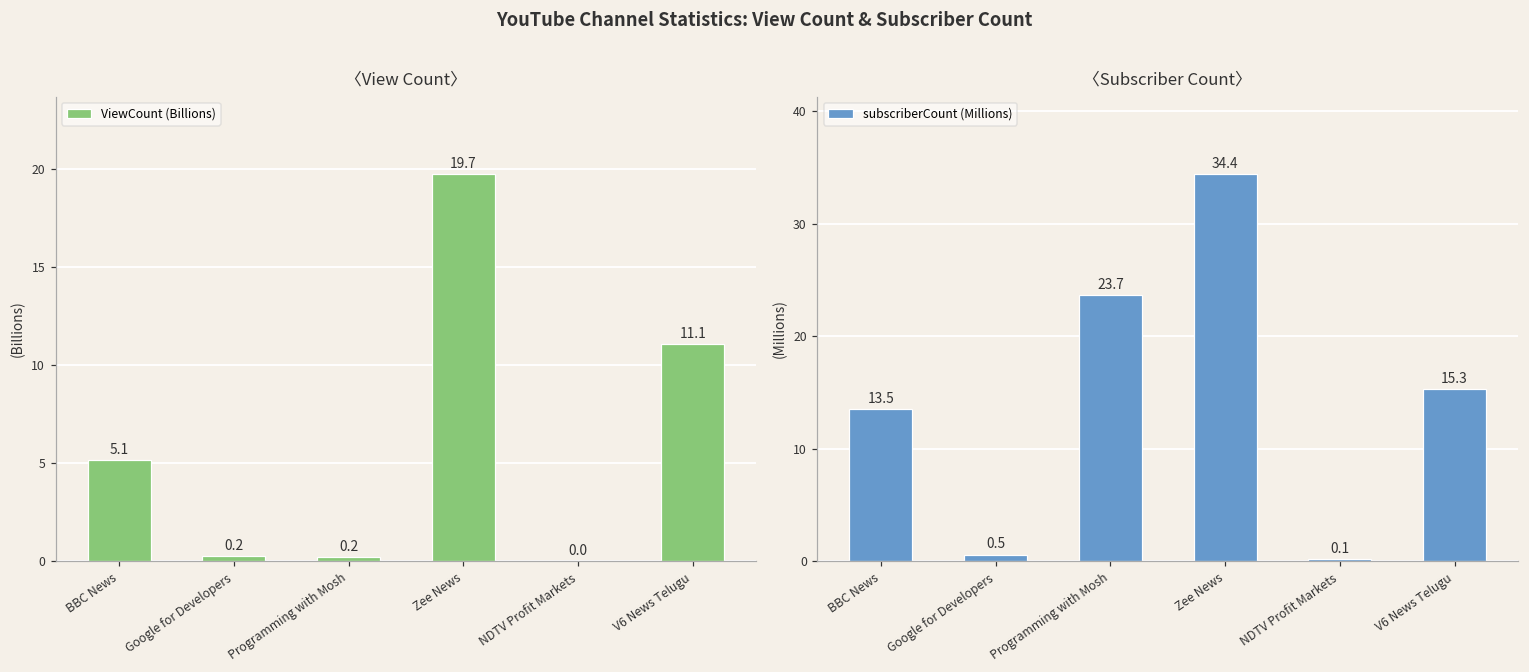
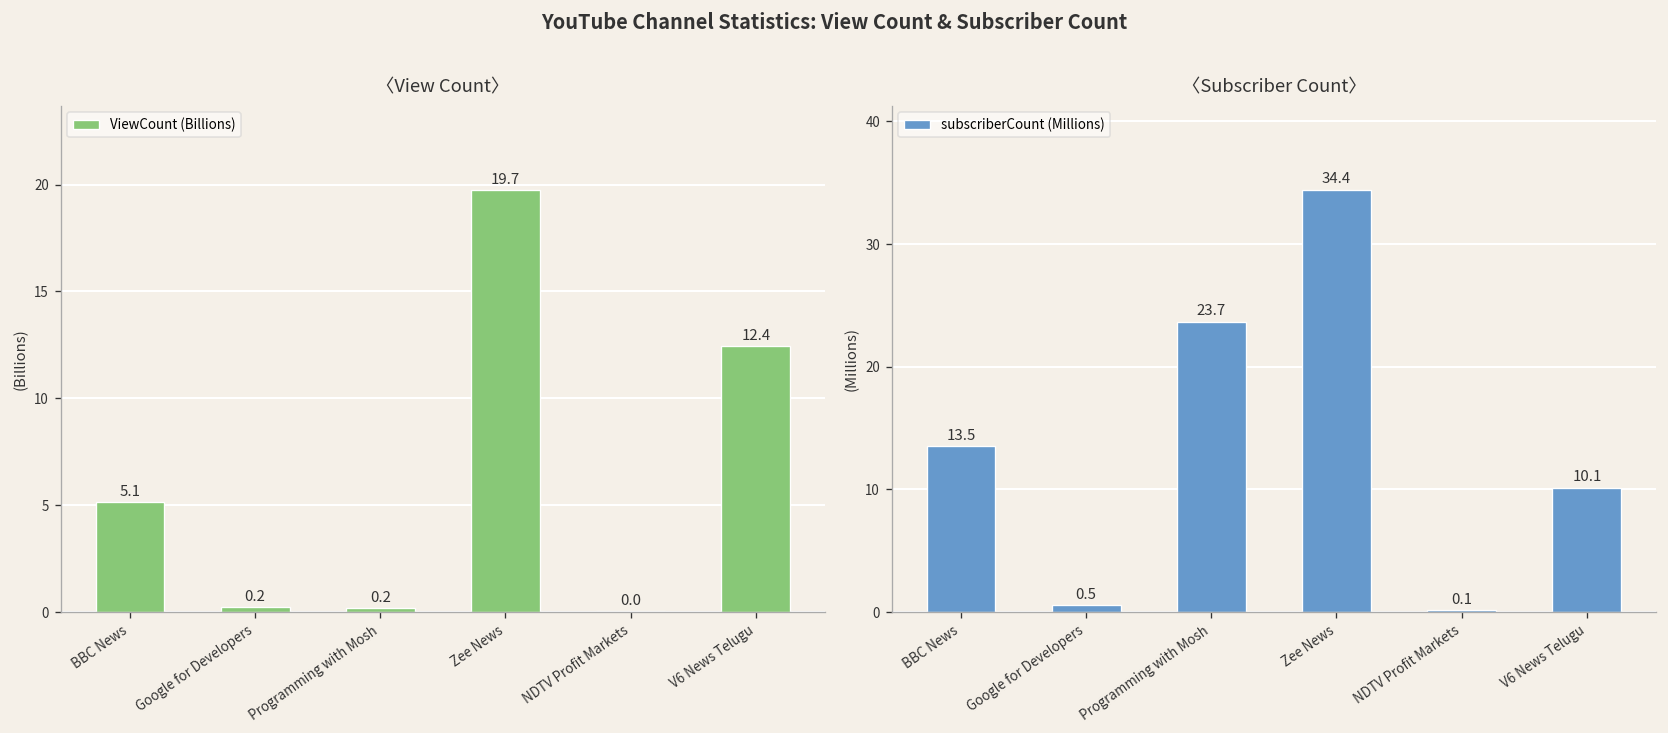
〈View Count〉, V6 News Telugu: 11.1 -> 12.4
〈Subscriber Count〉, V6 News Telugu: 15.3 -> 10.1
